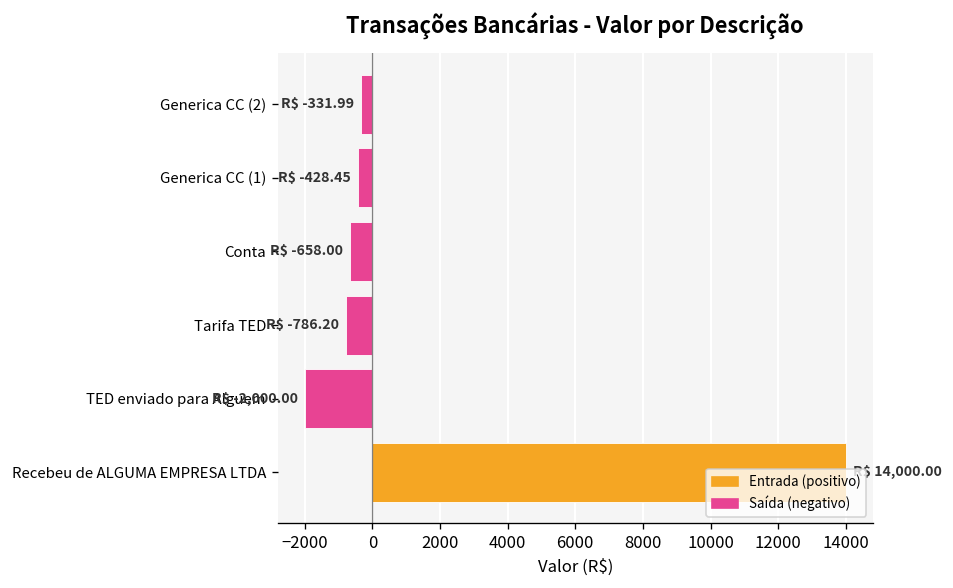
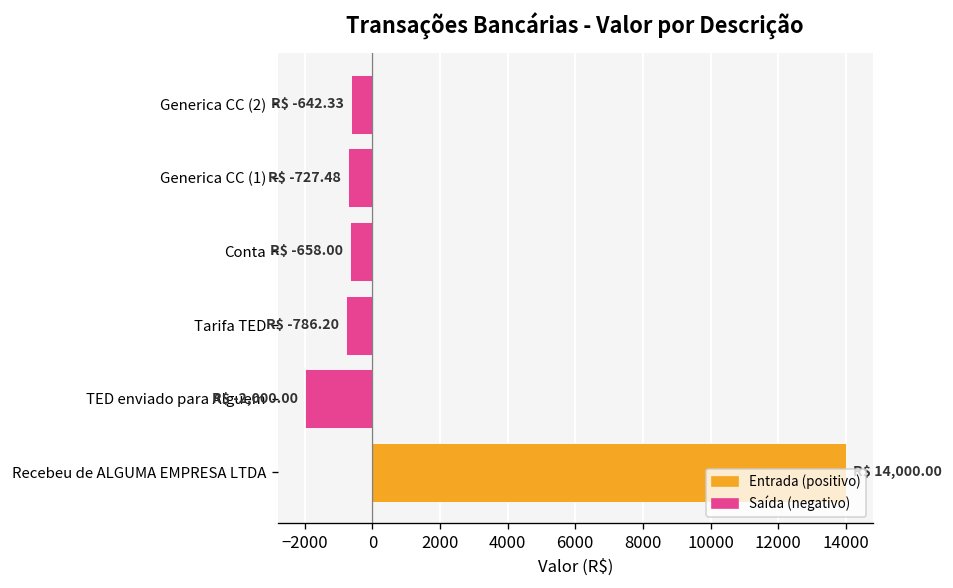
Generica CC (2): -331.99 -> -642.33
Generica CC (1): -428.45 -> -727.48
